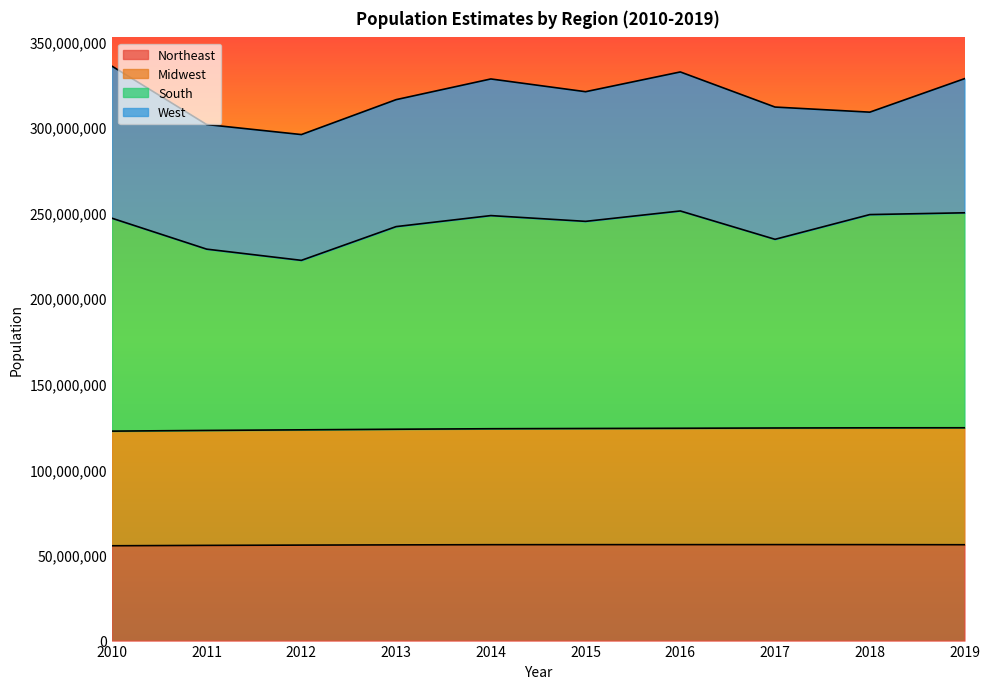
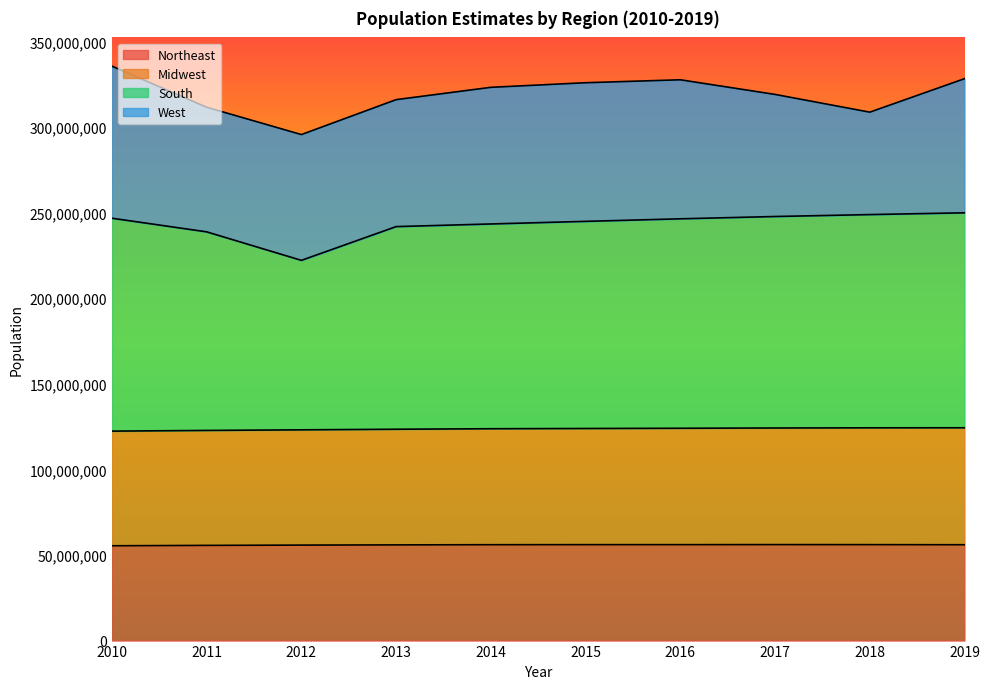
South, 2011: 106,000,000 -> 116,000,000
South, 2014: 125,000,000 -> 120,000,000
West, 2015: 76,000,000 -> 81,000,000
South, 2016: 127,000,000 -> 122,000,000
South, 2017: 110,000,000 -> 124,000,000
West, 2017: 77,000,000 -> 71,000,000
